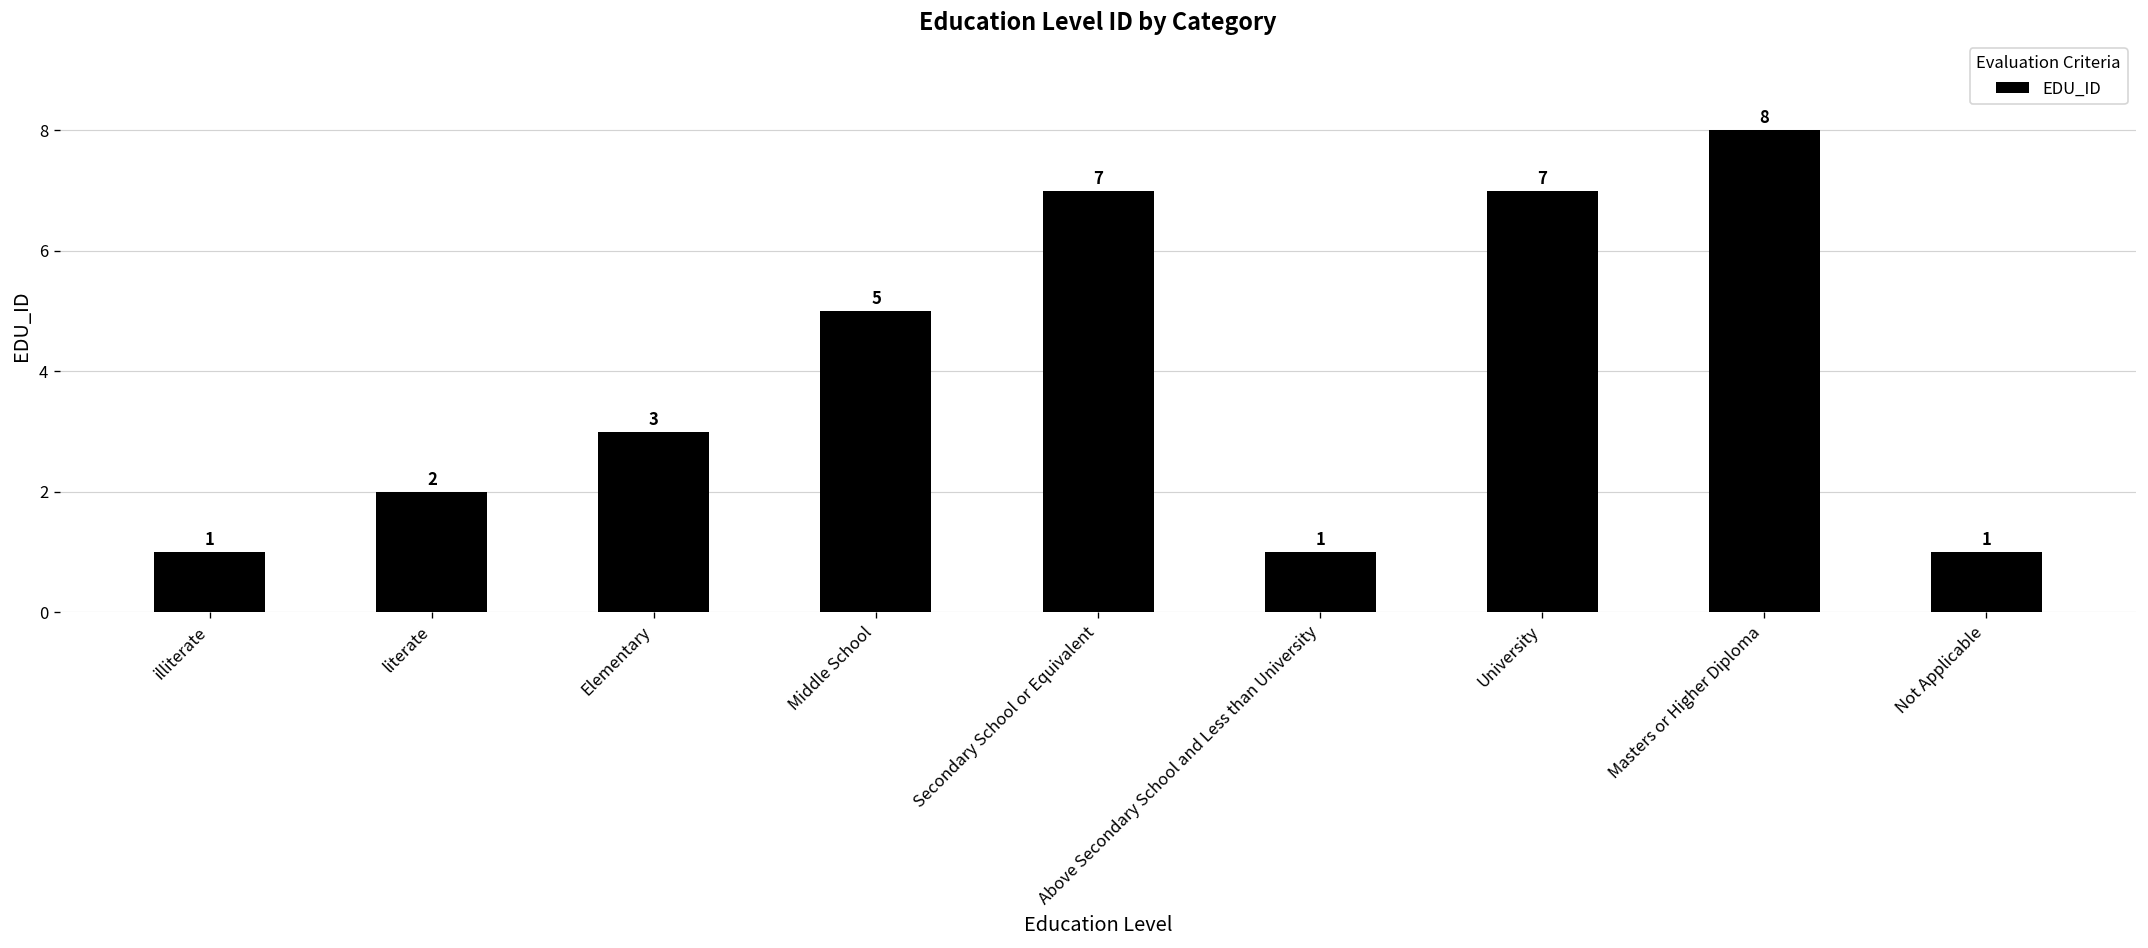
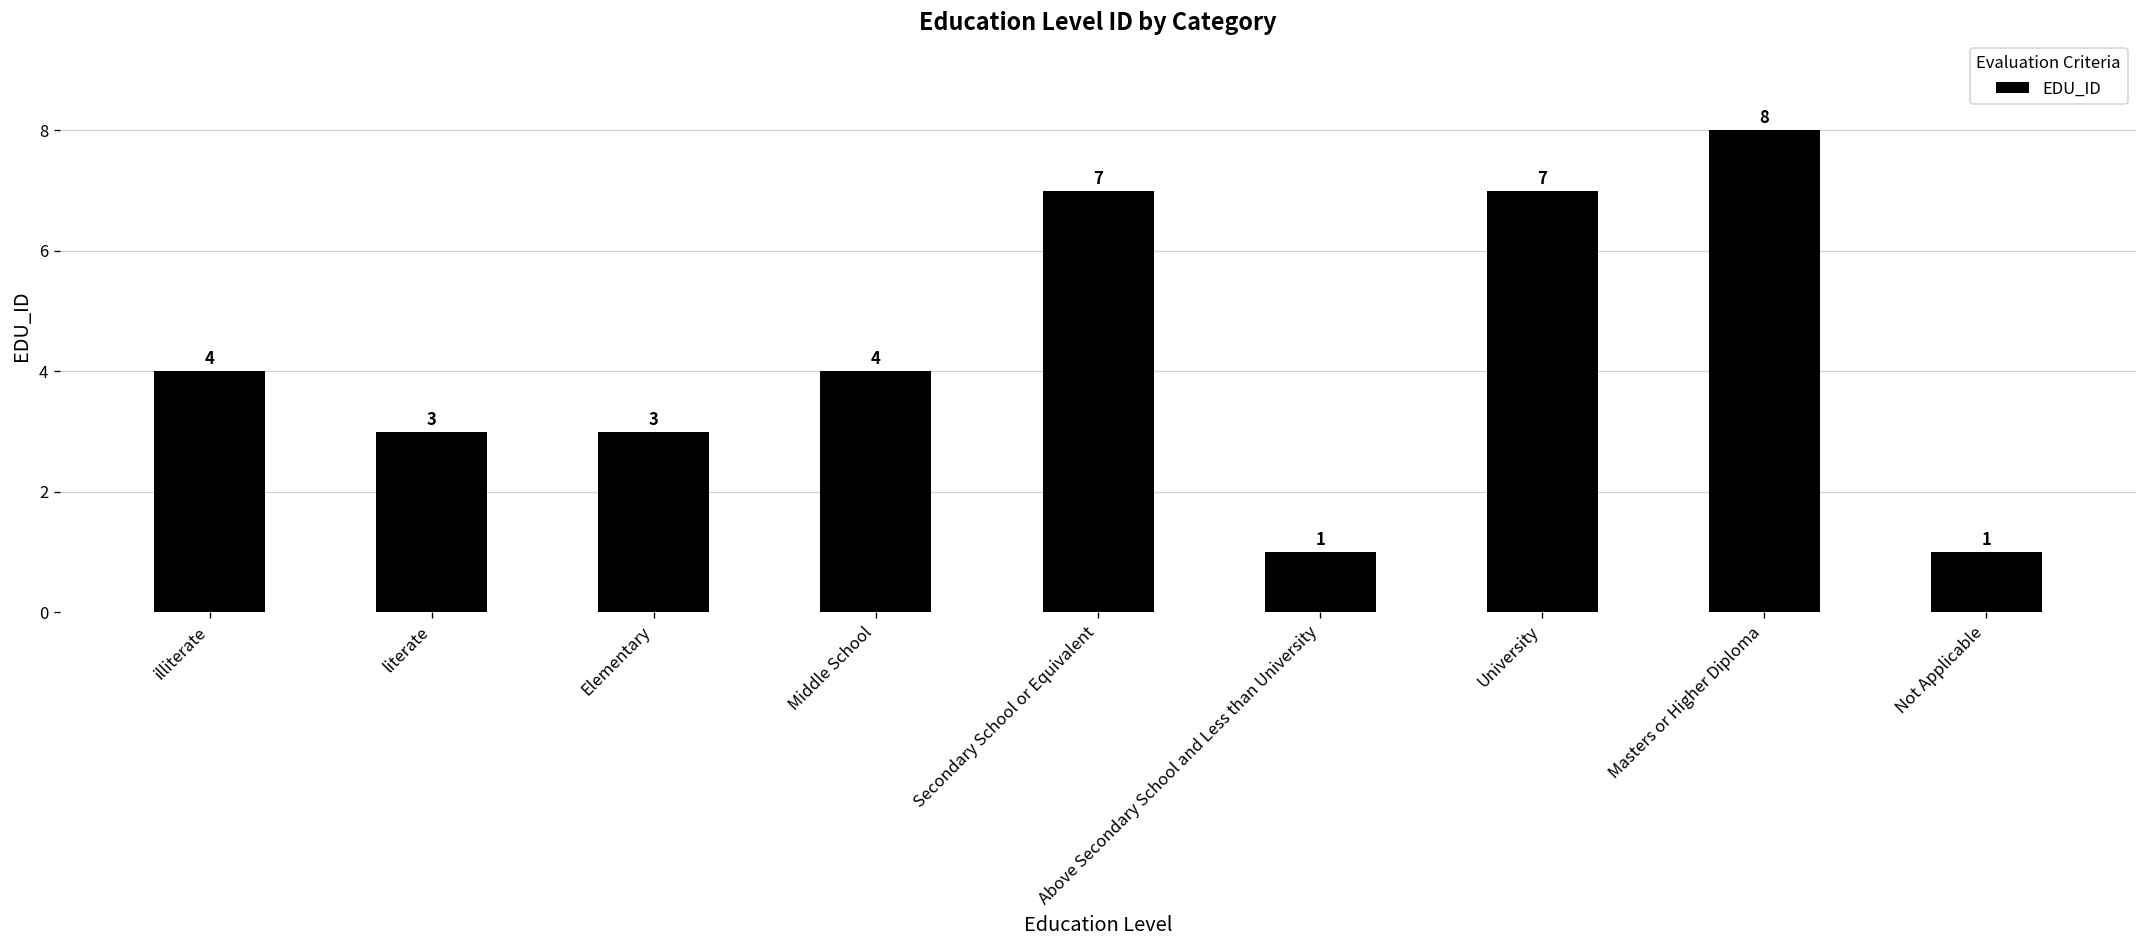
illiterate: 1 -> 4
literate: 2 -> 3
Middle School: 5 -> 4
